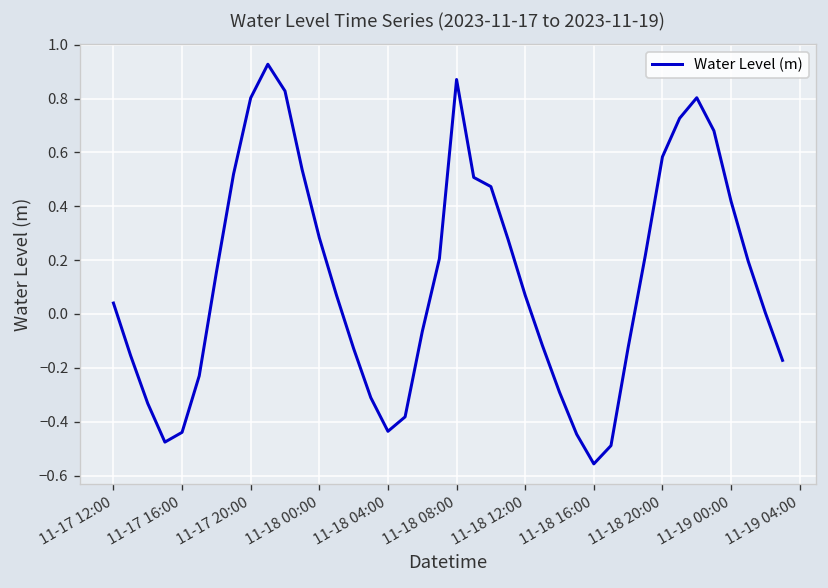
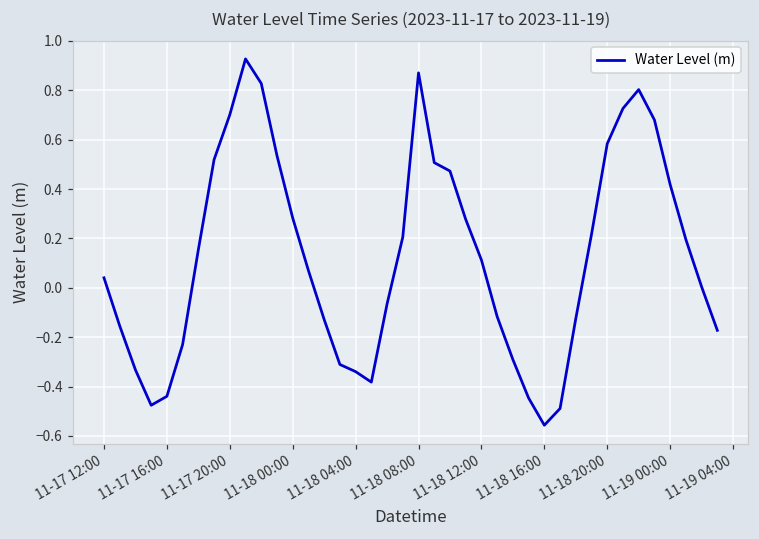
11-17 20:00: 0.80 -> 0.70
11-18 04:00: -0.44 -> -0.34
11-18 12:00: 0.07 -> 0.11
